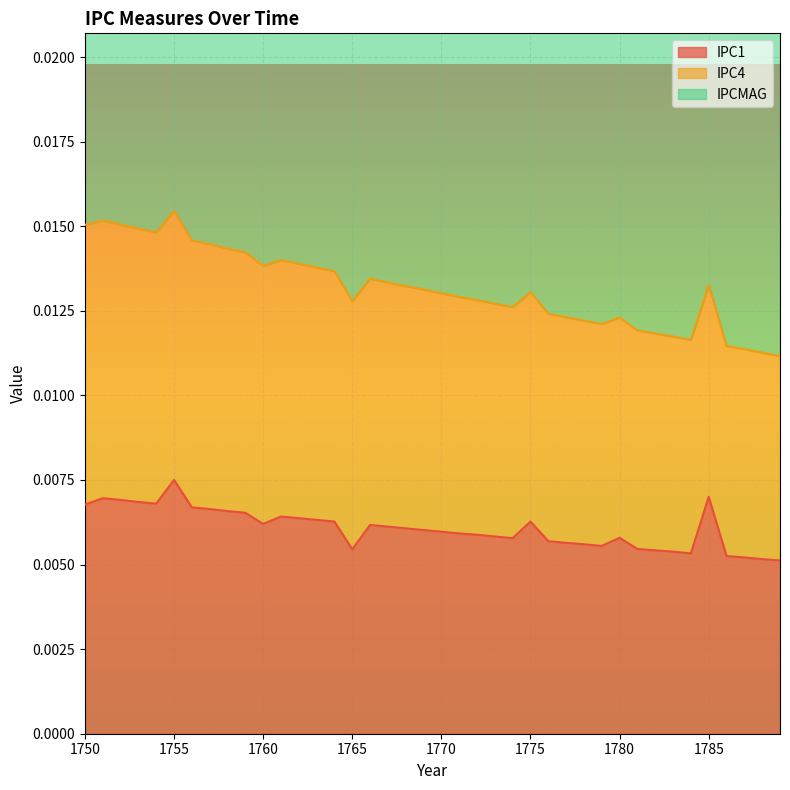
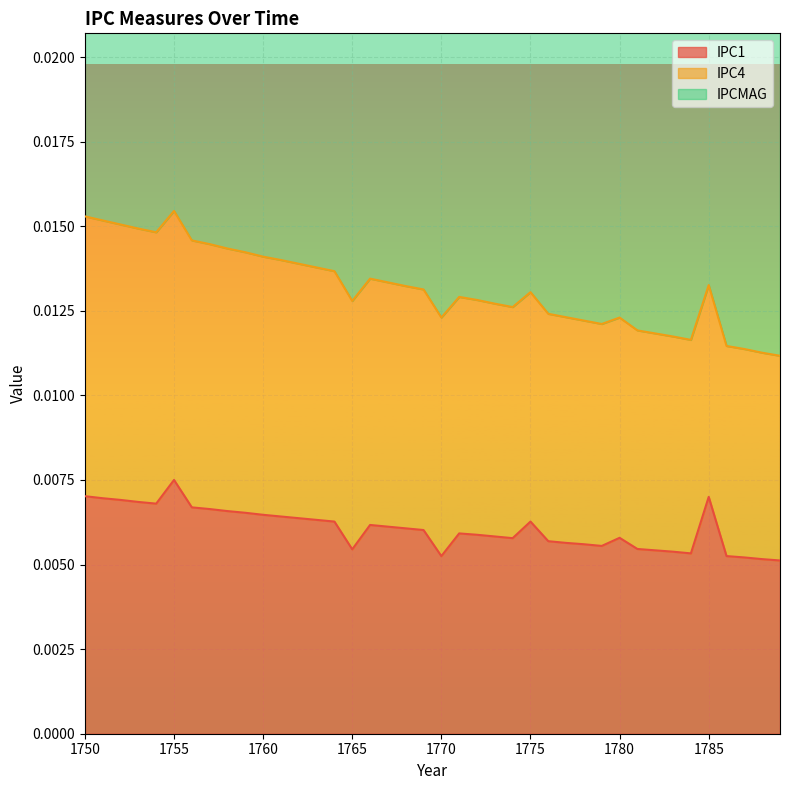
IPC1, 1750: 0.0068 -> 0.0070
IPC1, 1760: 0.0062 -> 0.0065
IPC1, 1770: 0.0060 -> 0.0053
